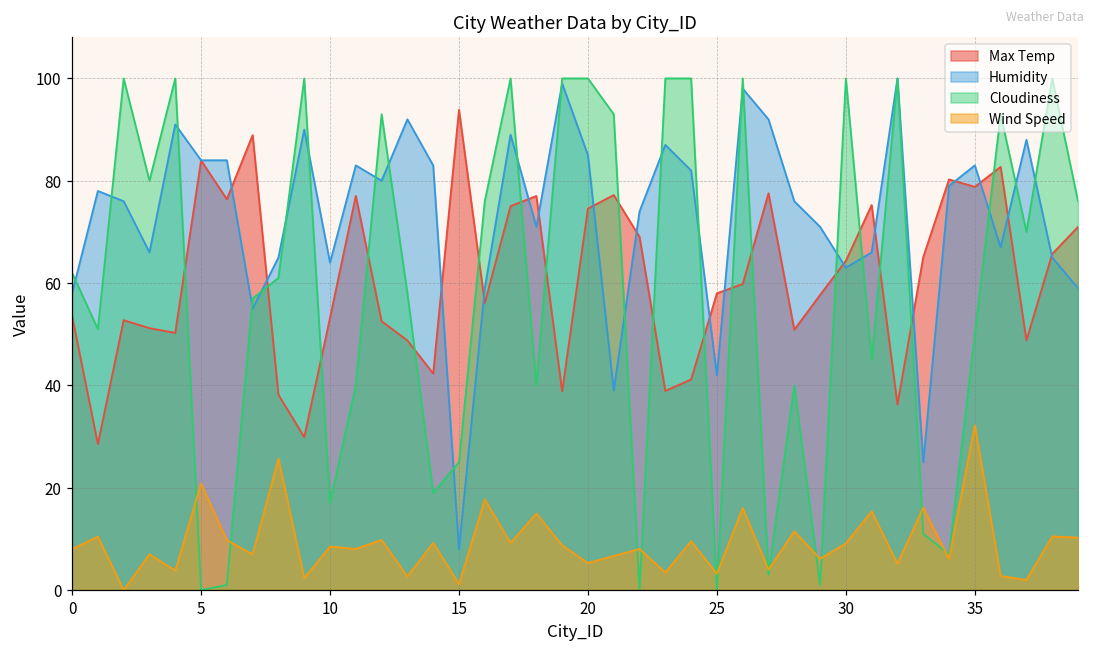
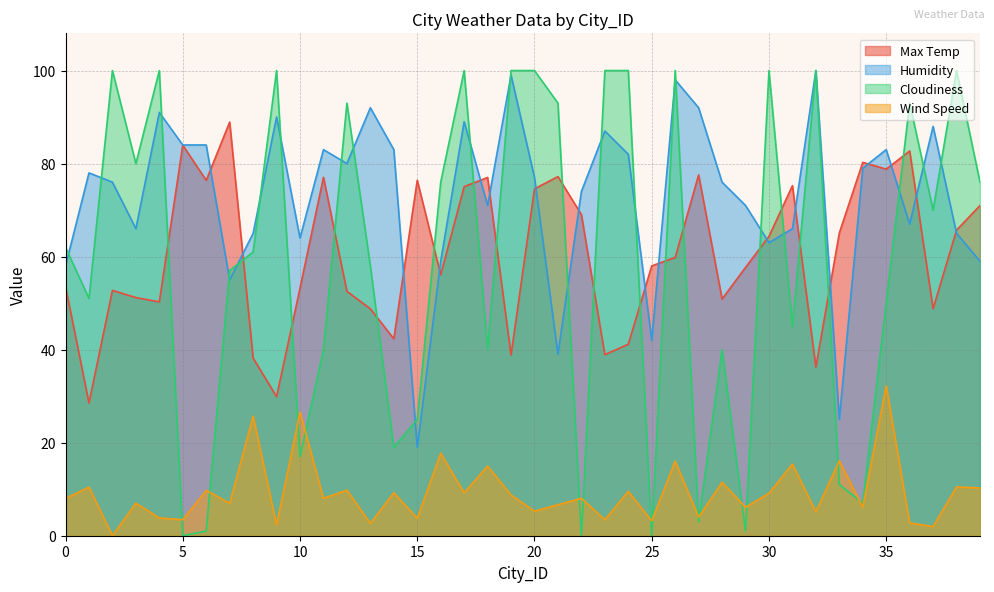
Wind Speed, 5: 21 -> 3
Wind Speed, 10: 9 -> 27
Max Temp, 15: 94 -> 76
Humidity, 15: 8 -> 19
Wind Speed, 15: 1 -> 4
Humidity, 20: 85 -> 77
